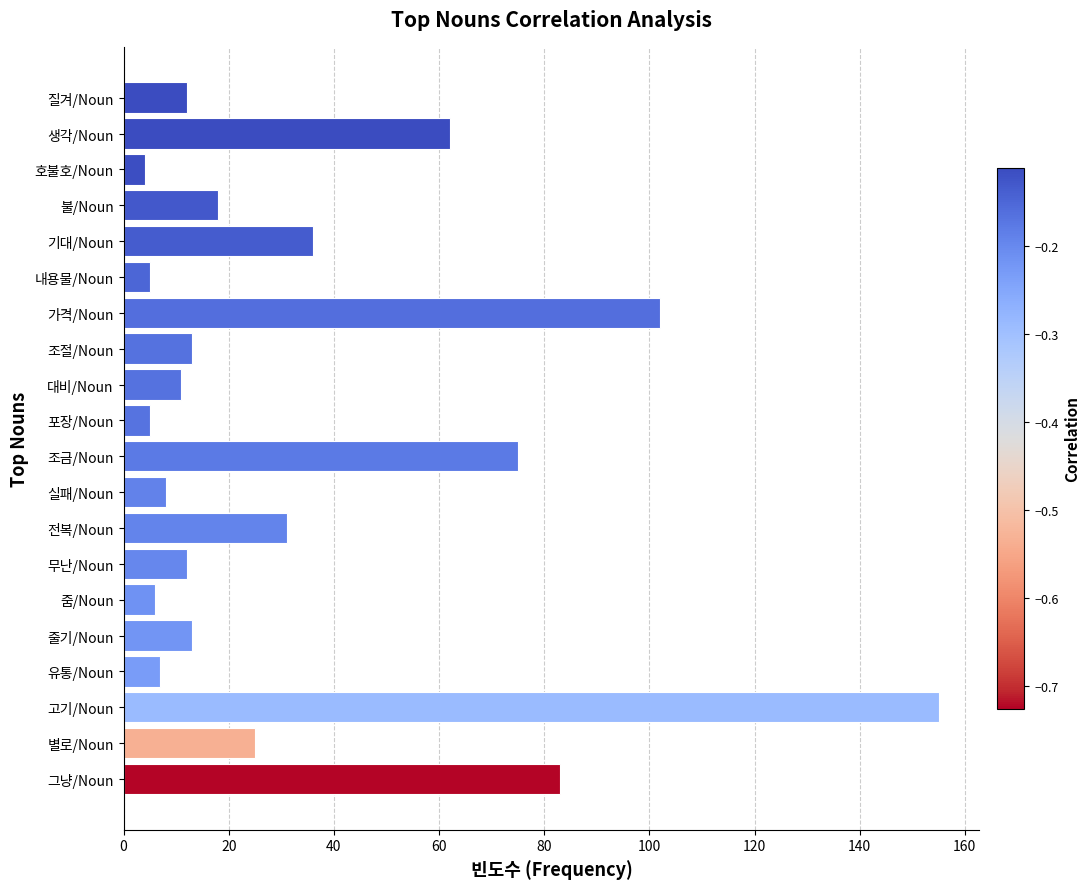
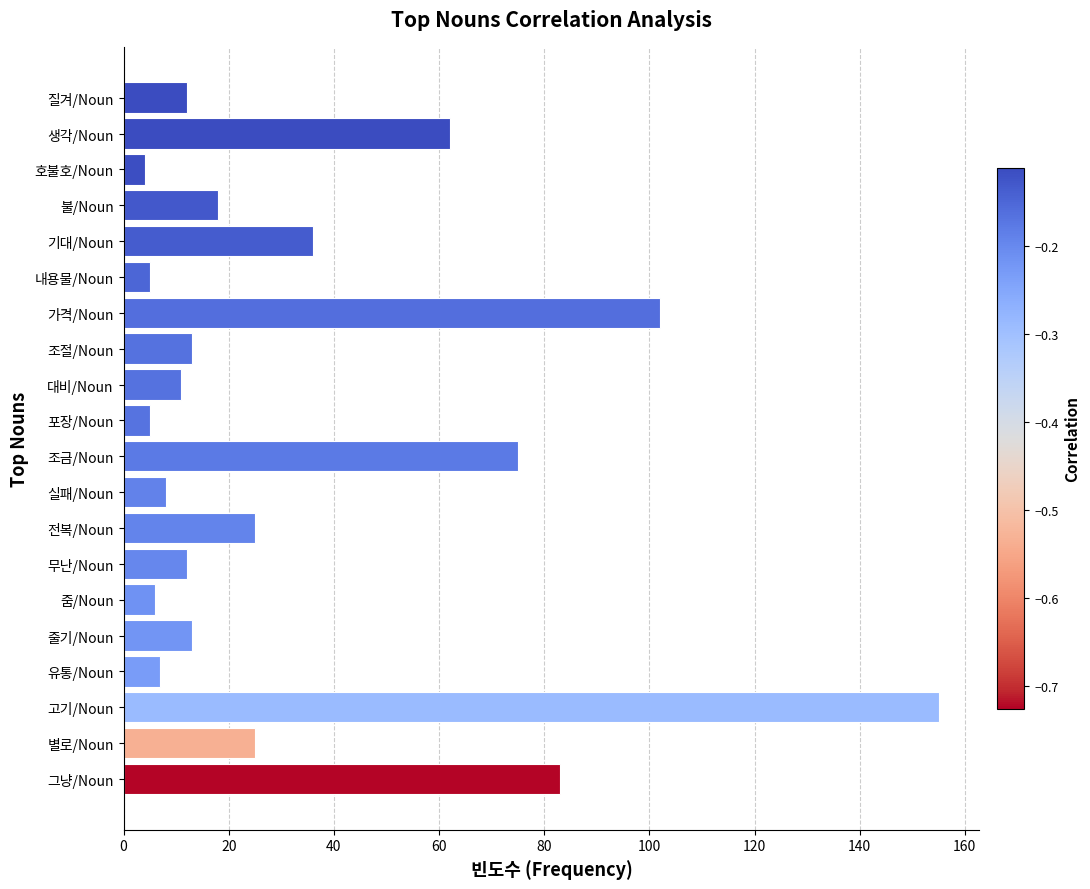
전복/Noun: 31 -> 25
